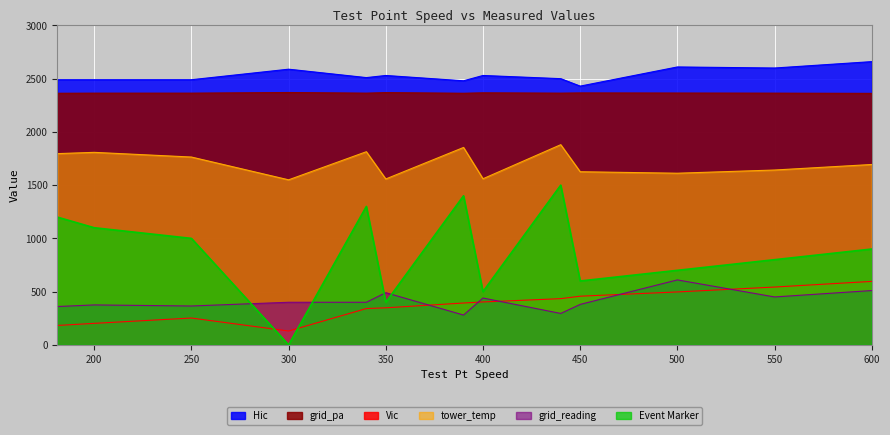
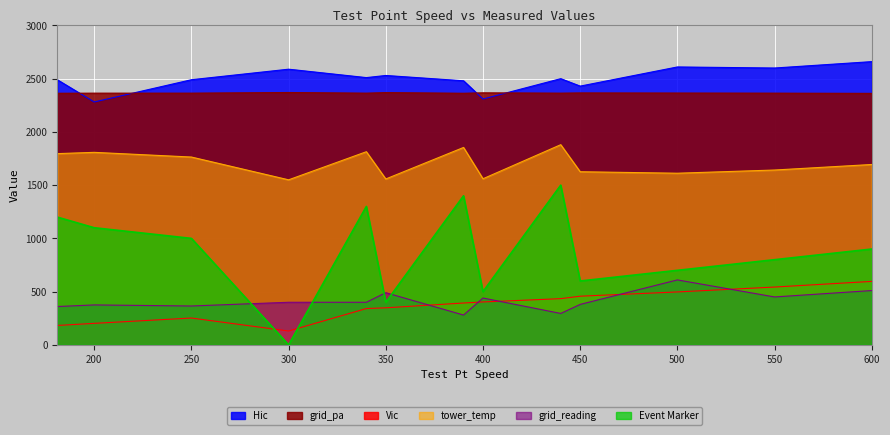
Hic, 200: 2490 -> 2280
Hic, 400: 2530 -> 2310
